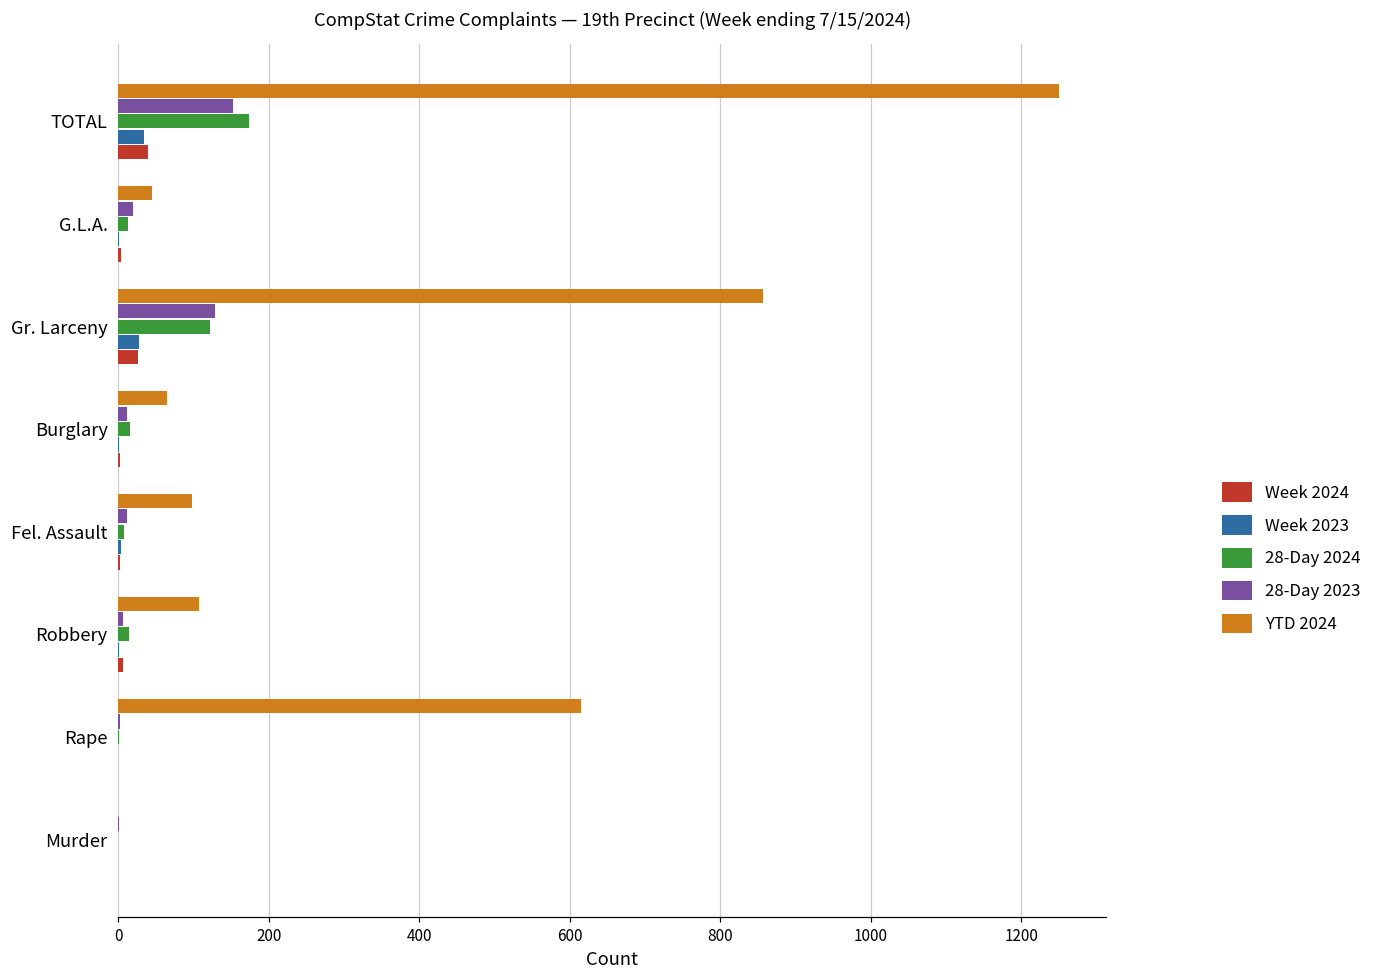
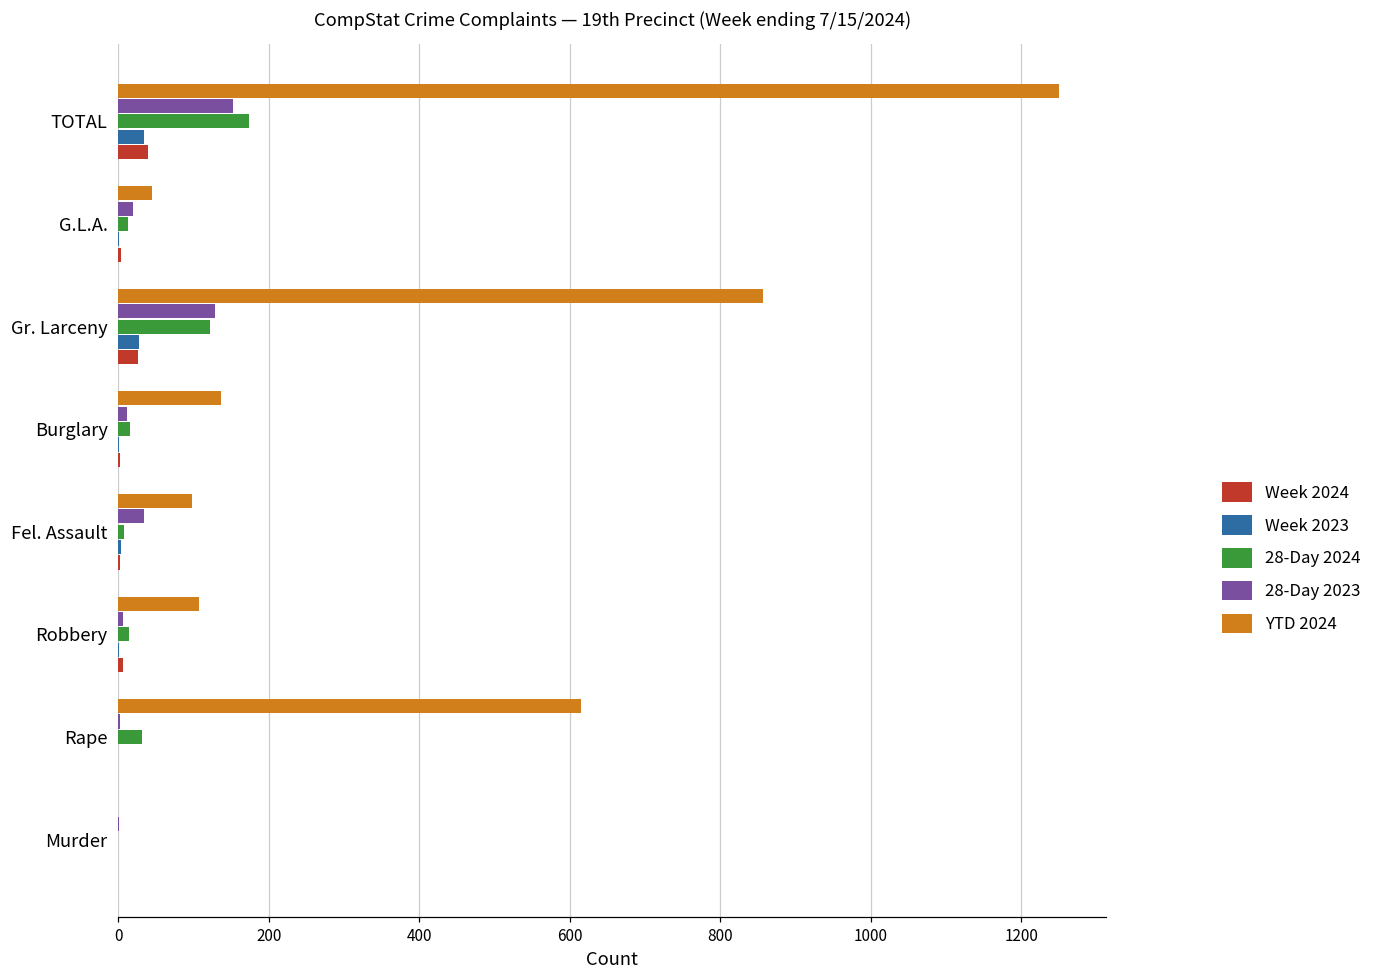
YTD 2024, Burglary: 60 -> 140
28-Day 2023, Fel. Assault: 10 -> 30
28-Day 2024, Rape: 0 -> 30
